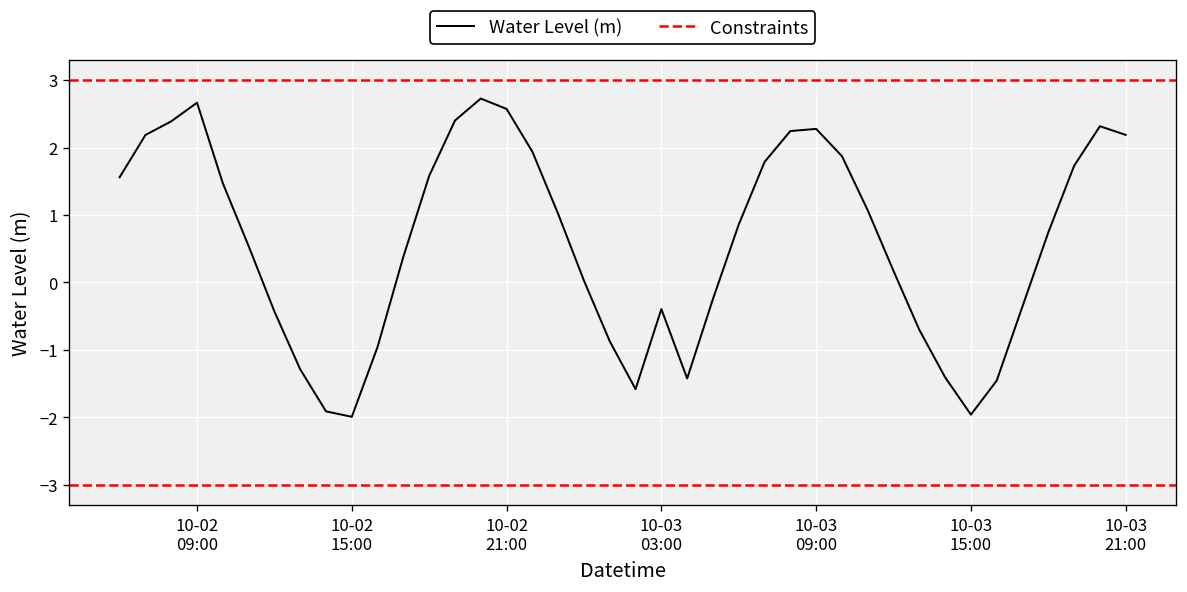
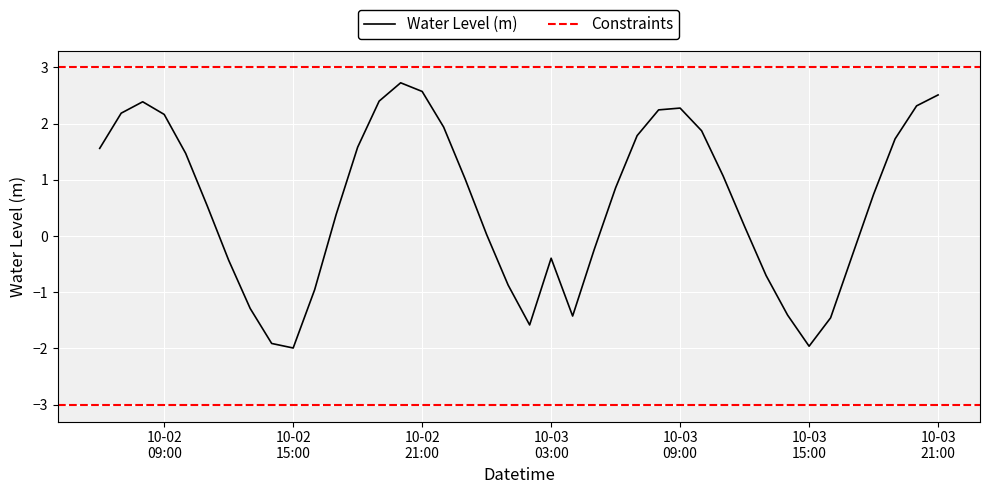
10-02 09:00: 2.7 -> 2.2
10-03 21:00: 2.2 -> 2.5
